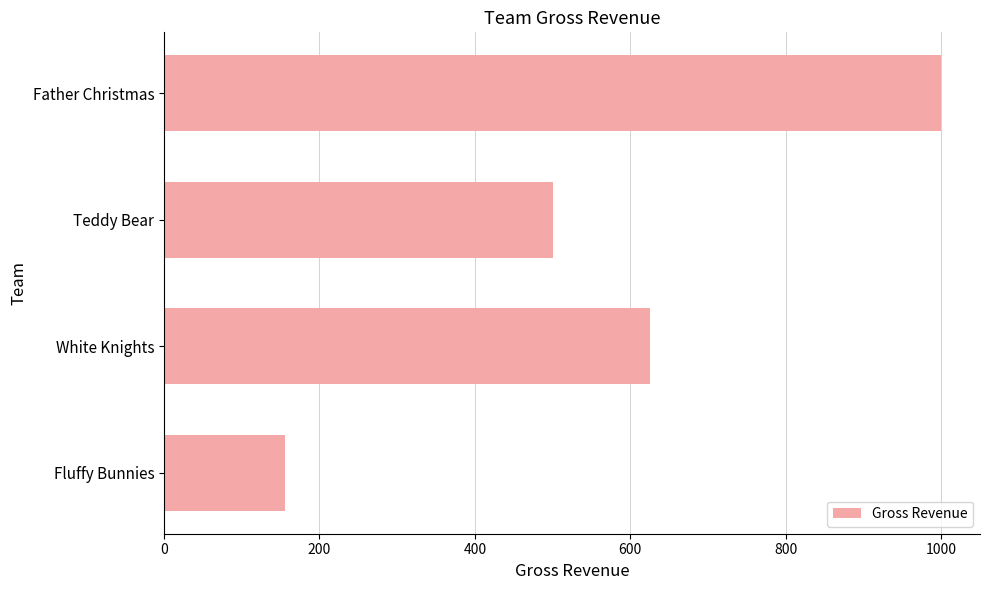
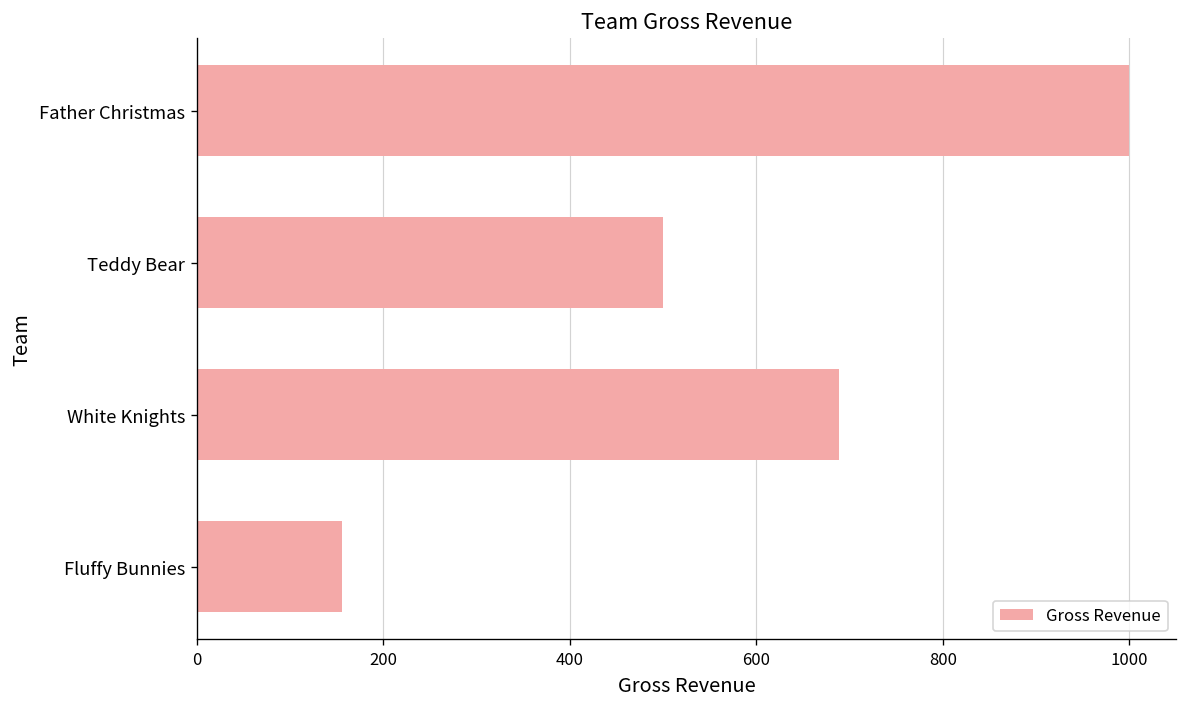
White Knights: 630 -> 690
